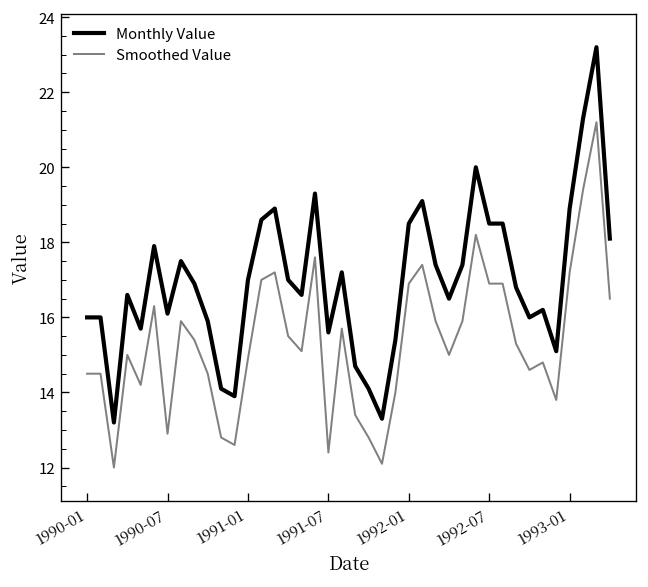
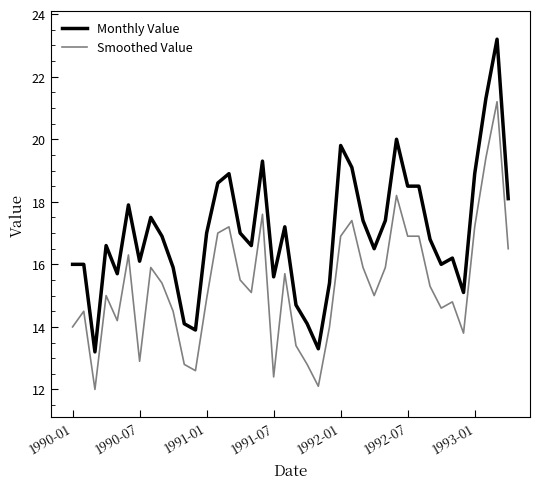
Smoothed Value, 1990-01: 14.5 -> 14.0
Monthly Value, 1992-01: 18.5 -> 19.8
